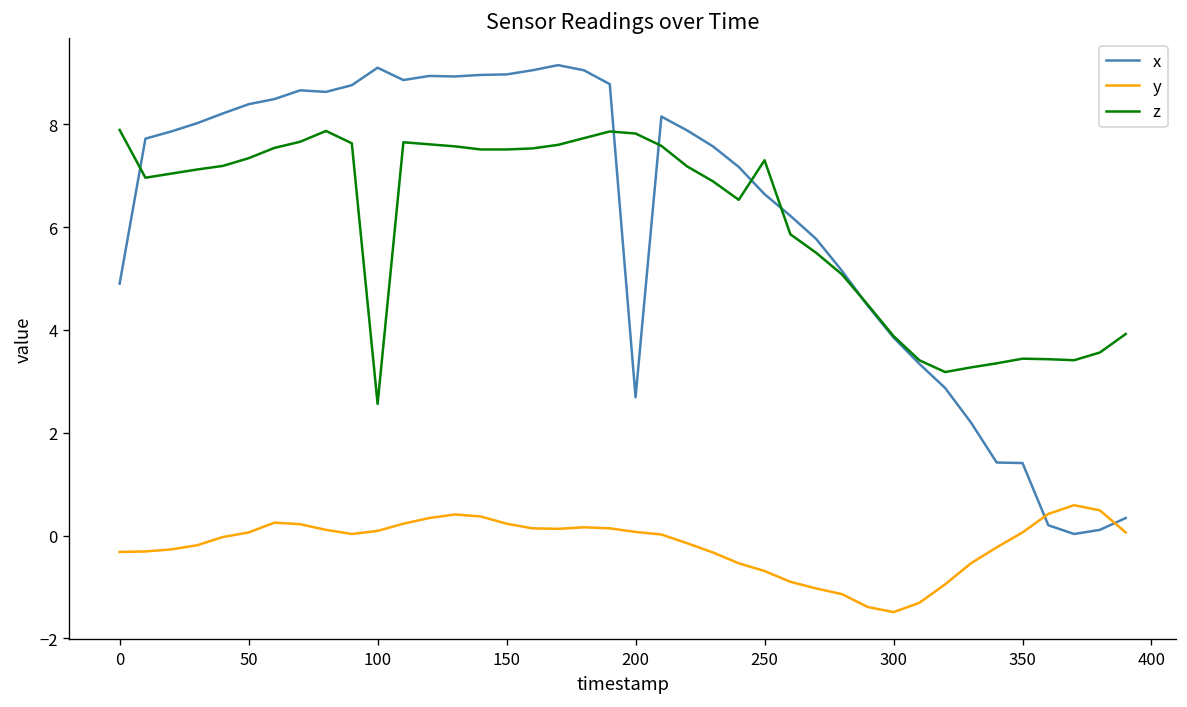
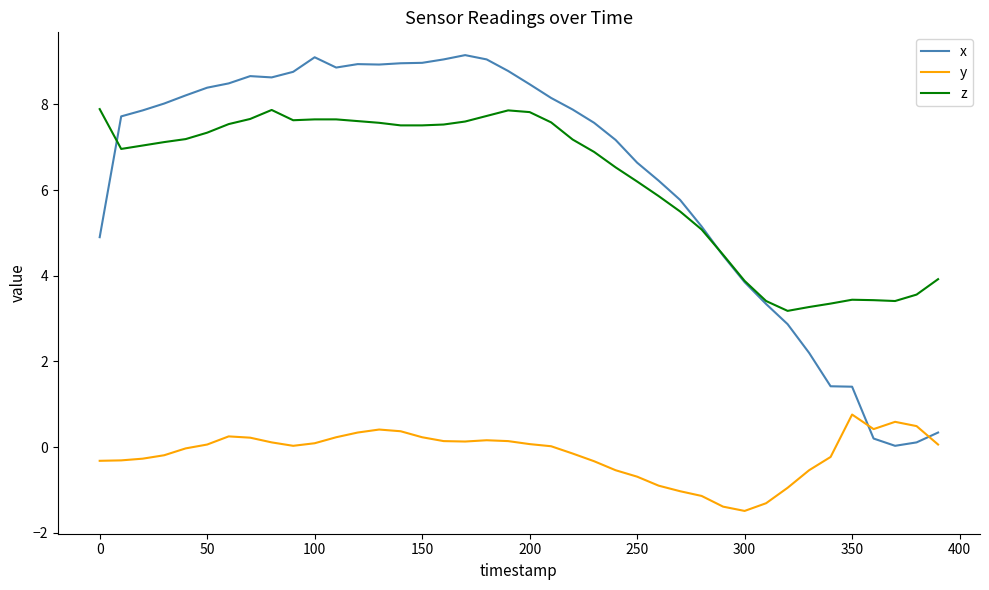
z, 100: 2.6 -> 7.7
x, 200: 2.7 -> 8.5
z, 250: 7.3 -> 6.2
y, 350: 0.1 -> 0.8
